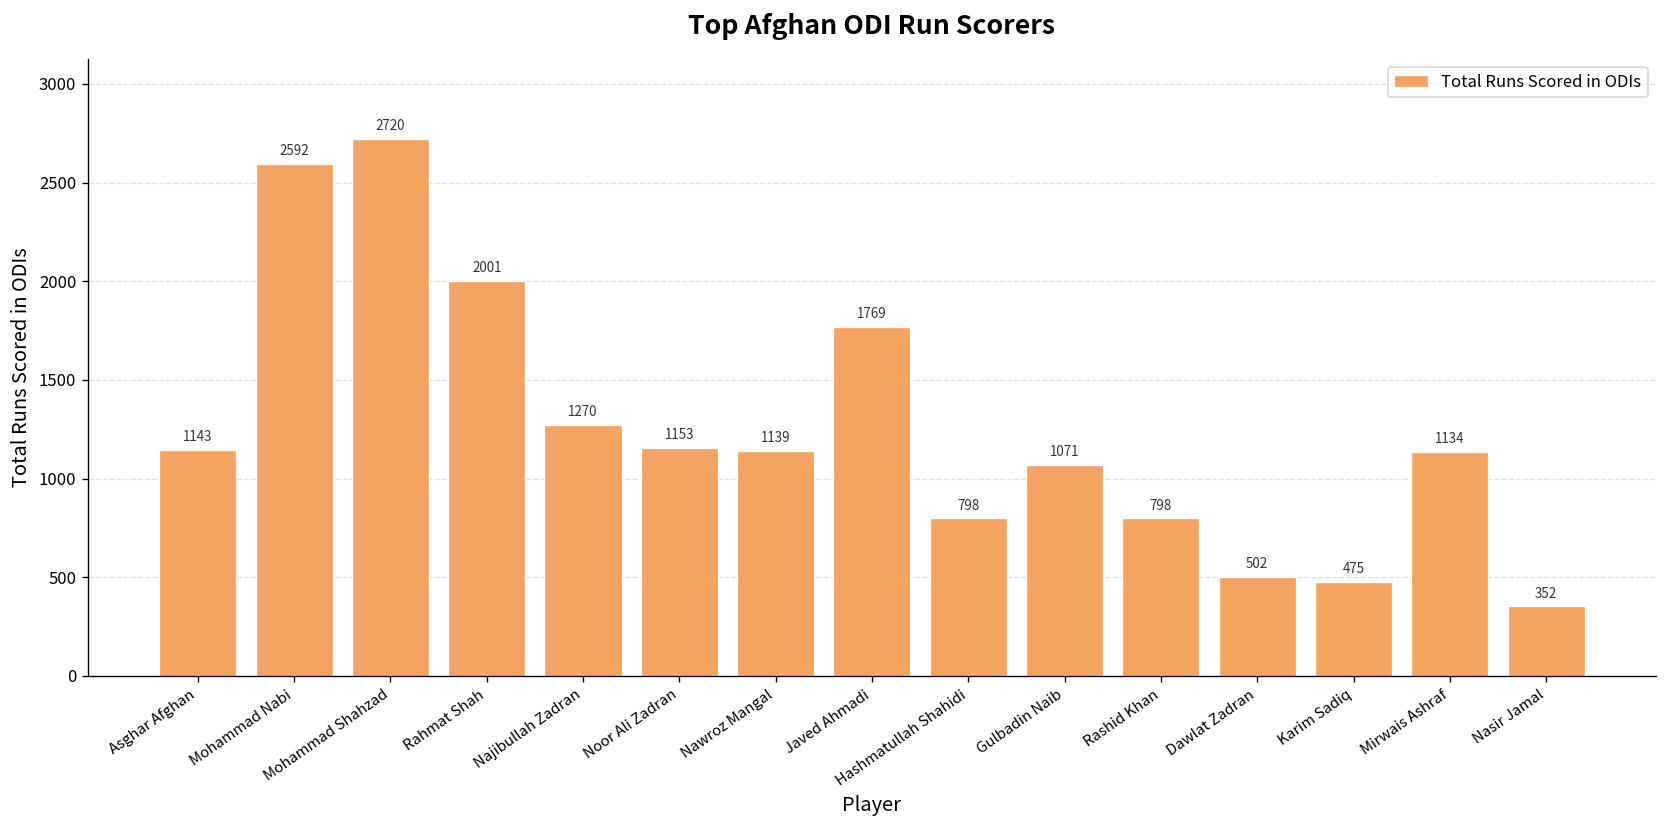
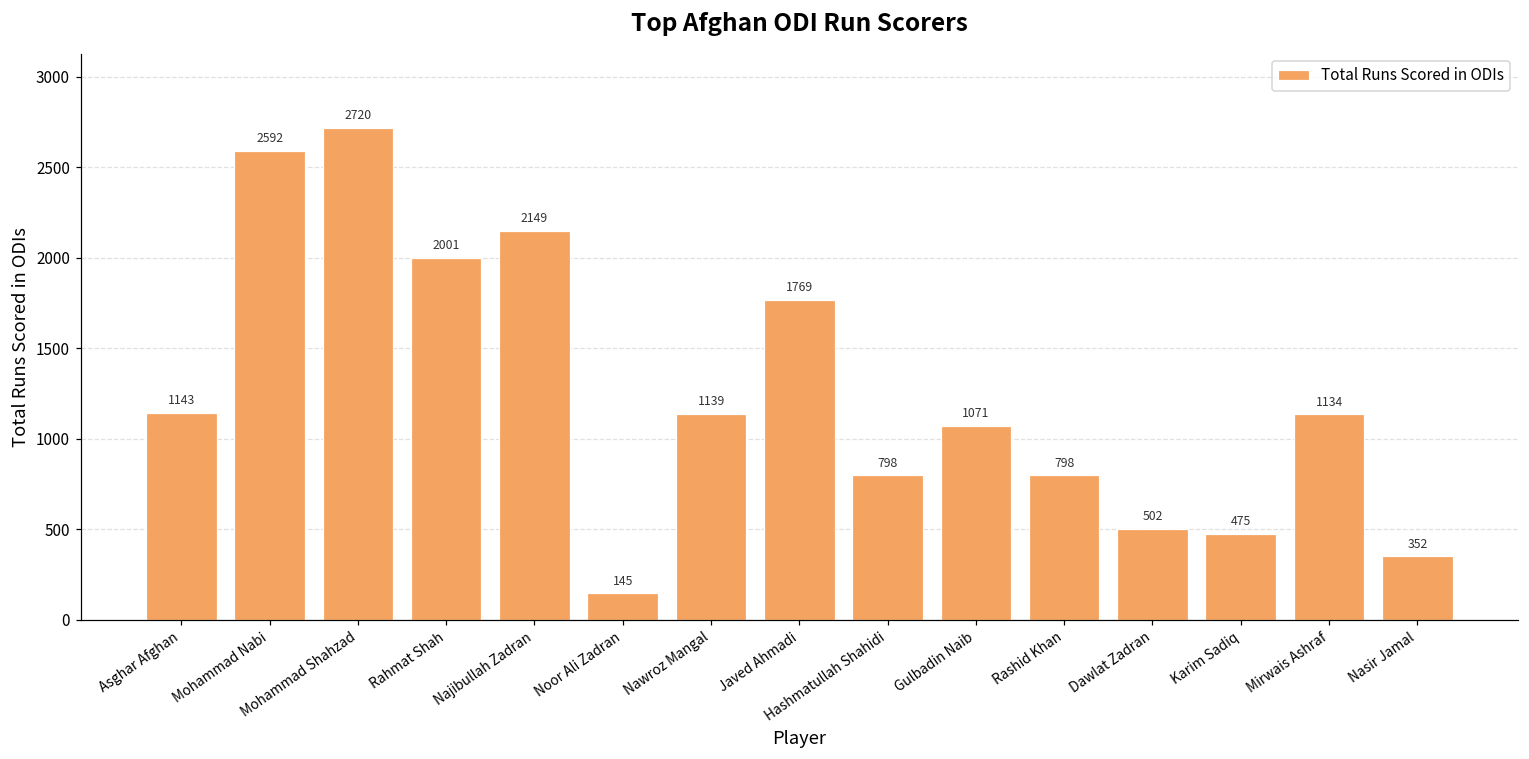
Najibullah Zadran: 1270 -> 2149
Noor Ali Zadran: 1153 -> 145
